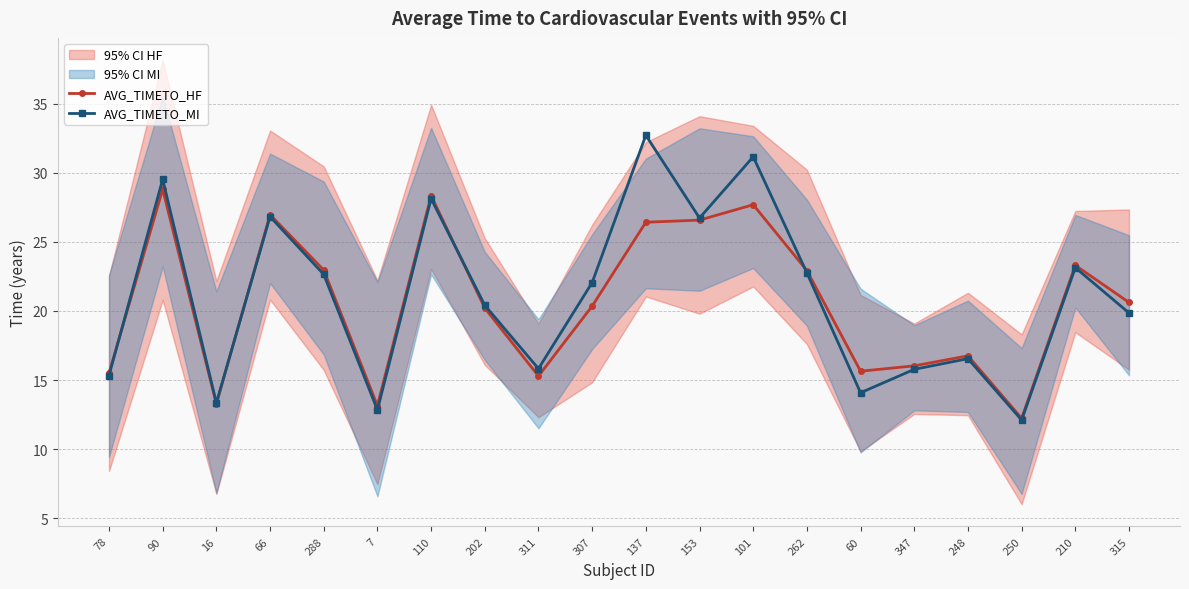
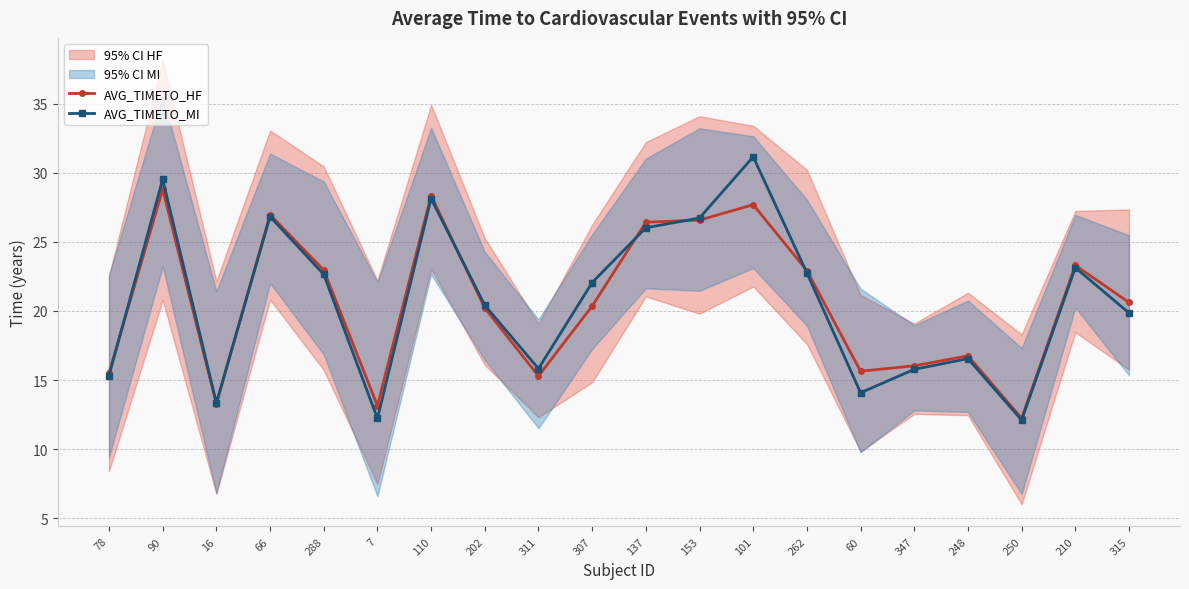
AVG_TIMETO_MI, 7: 12.8 -> 12.2
AVG_TIMETO_MI, 137: 32.7 -> 26.0
